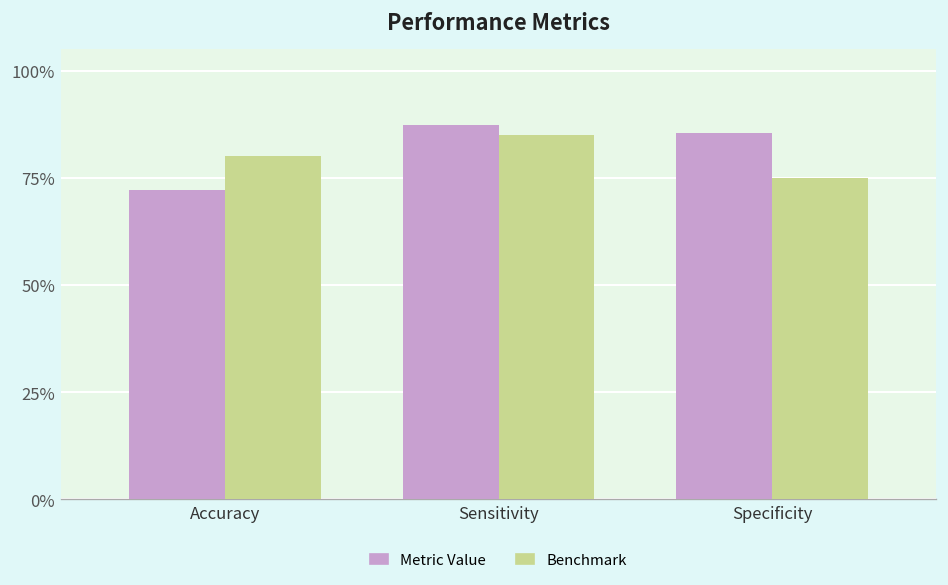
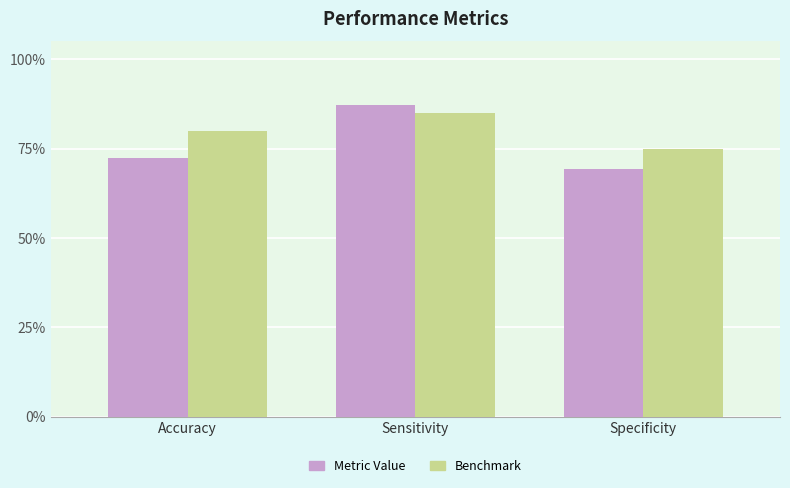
Metric Value, Specificity: 85% -> 69%
